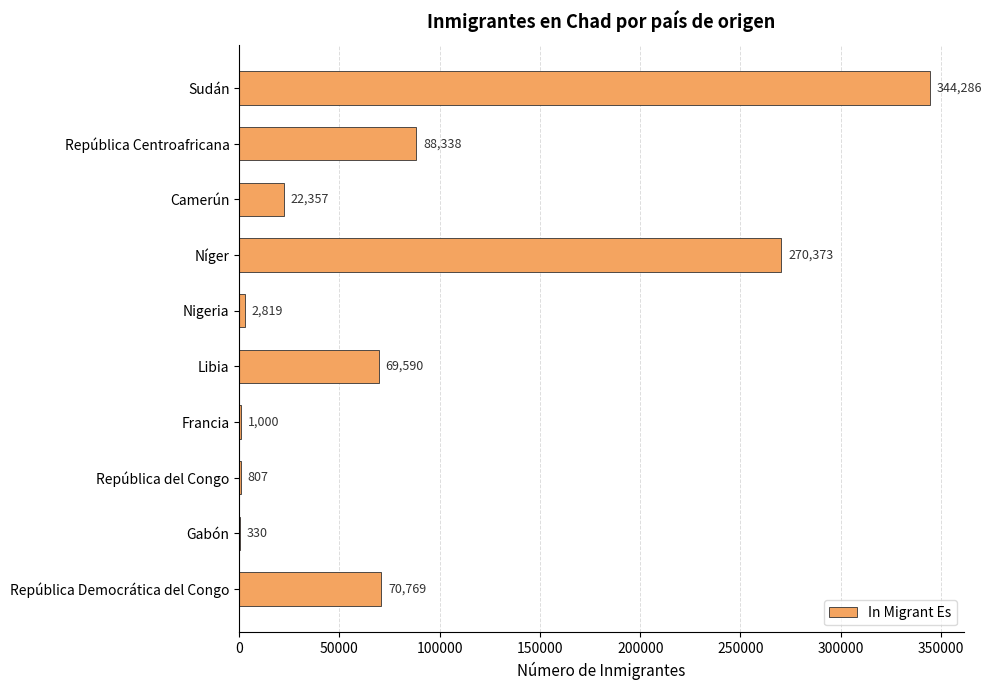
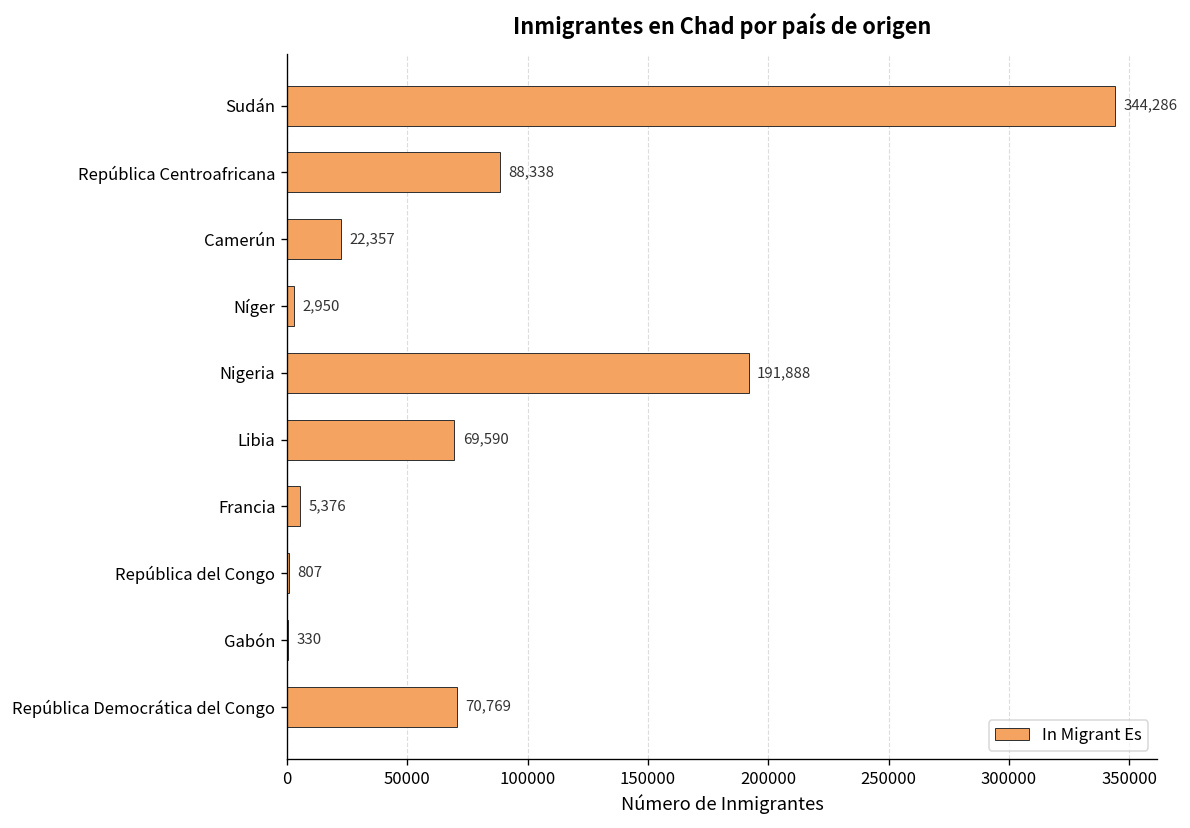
Níger: 270,373 -> 2,950
Nigeria: 2,819 -> 191,888
Francia: 1,000 -> 5,376
